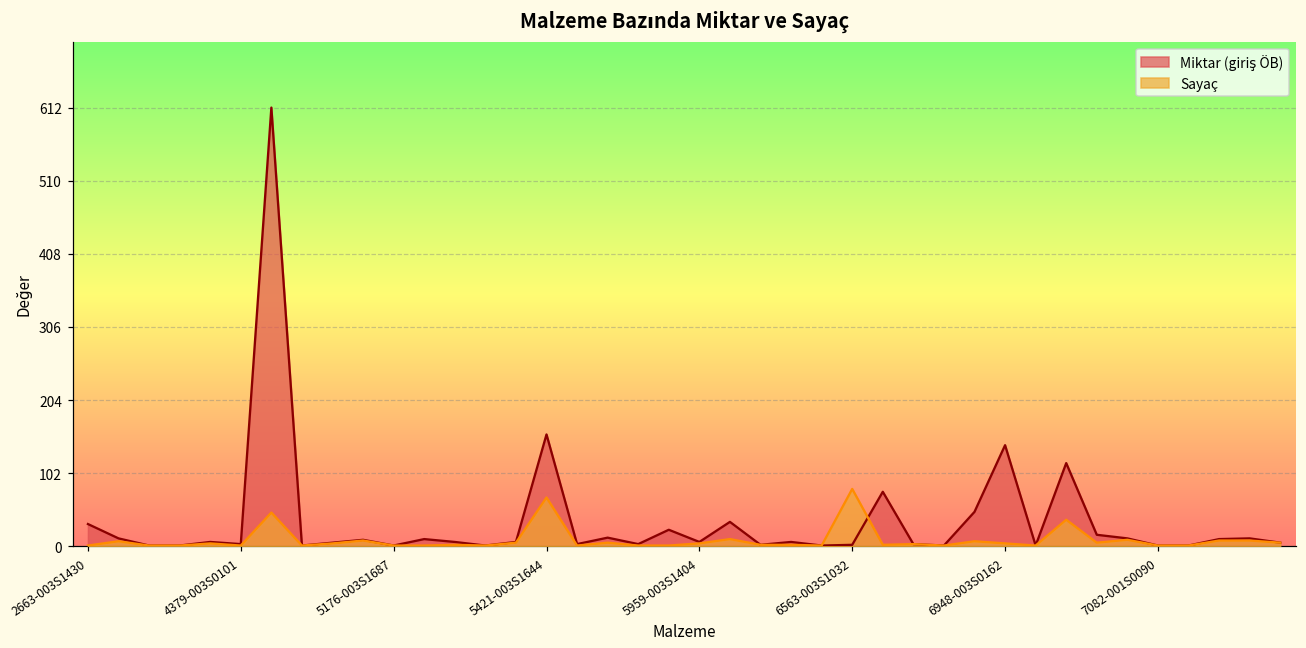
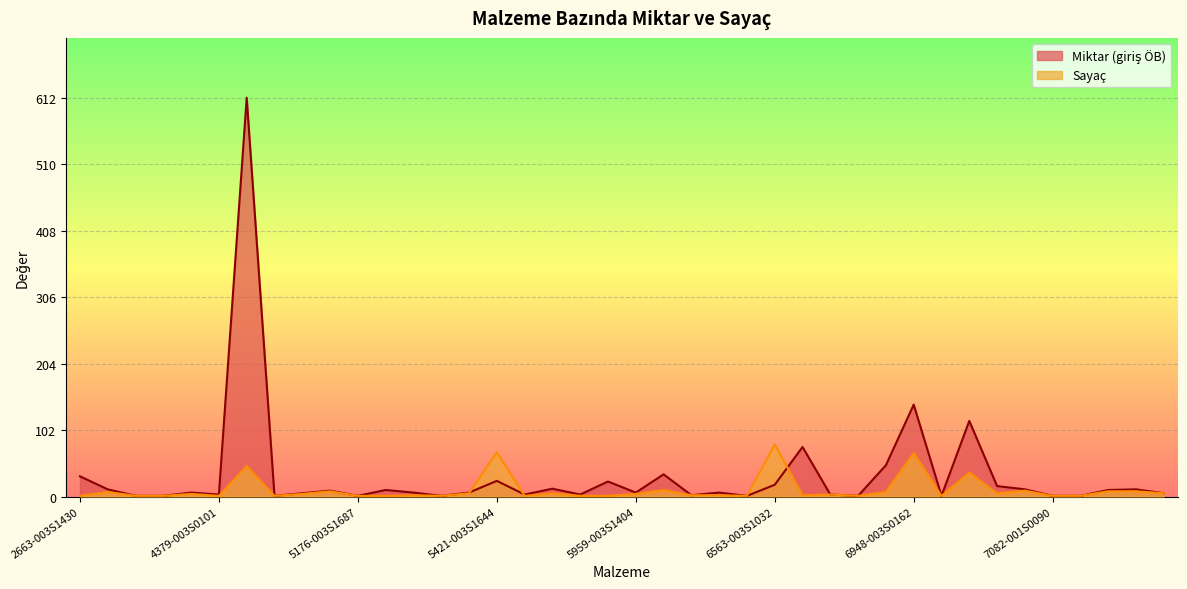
Miktar (giriş ÖB), 5421-003S1644: 160 -> 20
Miktar (giriş ÖB), 6563-003S1032: 0 -> 20
Sayaç, 6948-003S0162: 0 -> 70
